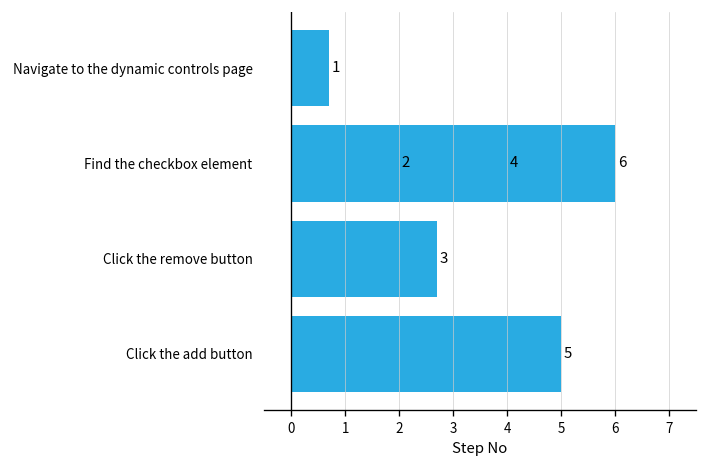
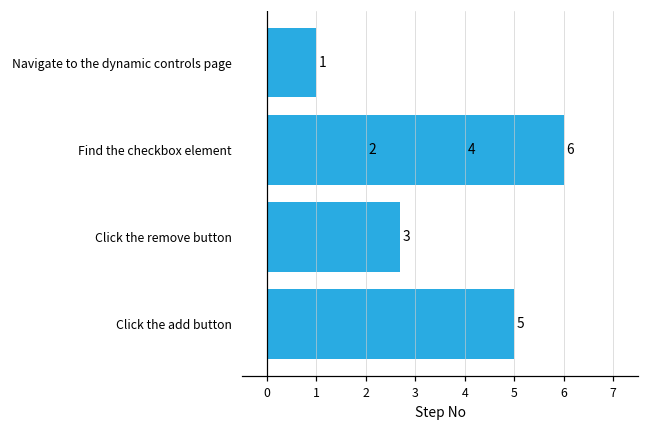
Navigate to the dynamic controls page: 0.7 -> 1.0
